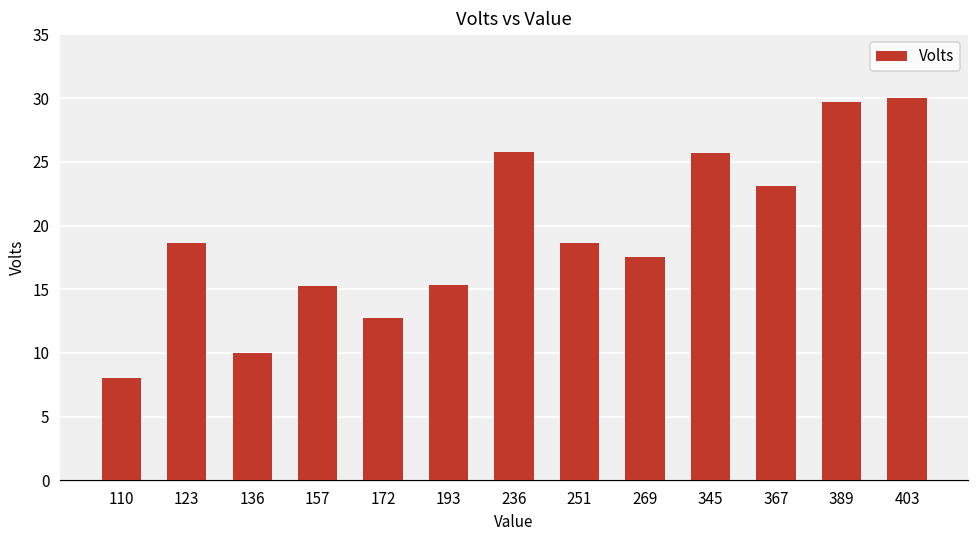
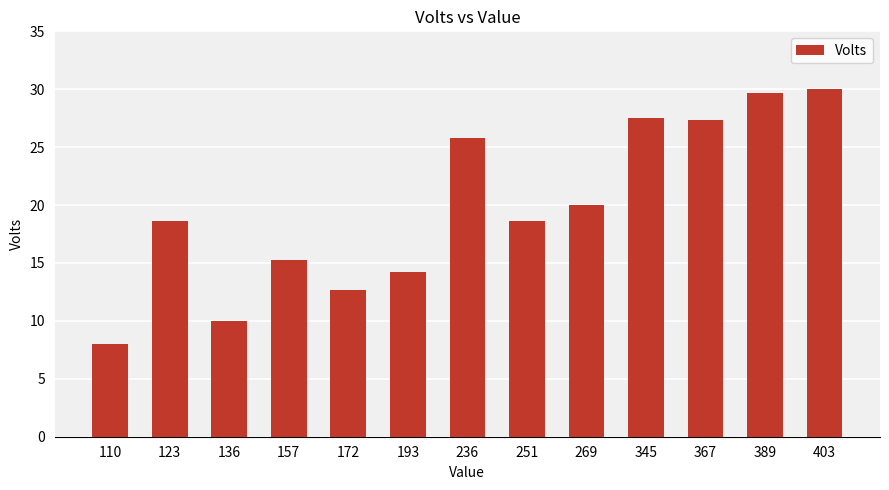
193: 15.4 -> 14.3
269: 17.5 -> 20.0
345: 25.7 -> 27.5
367: 23.1 -> 27.3
